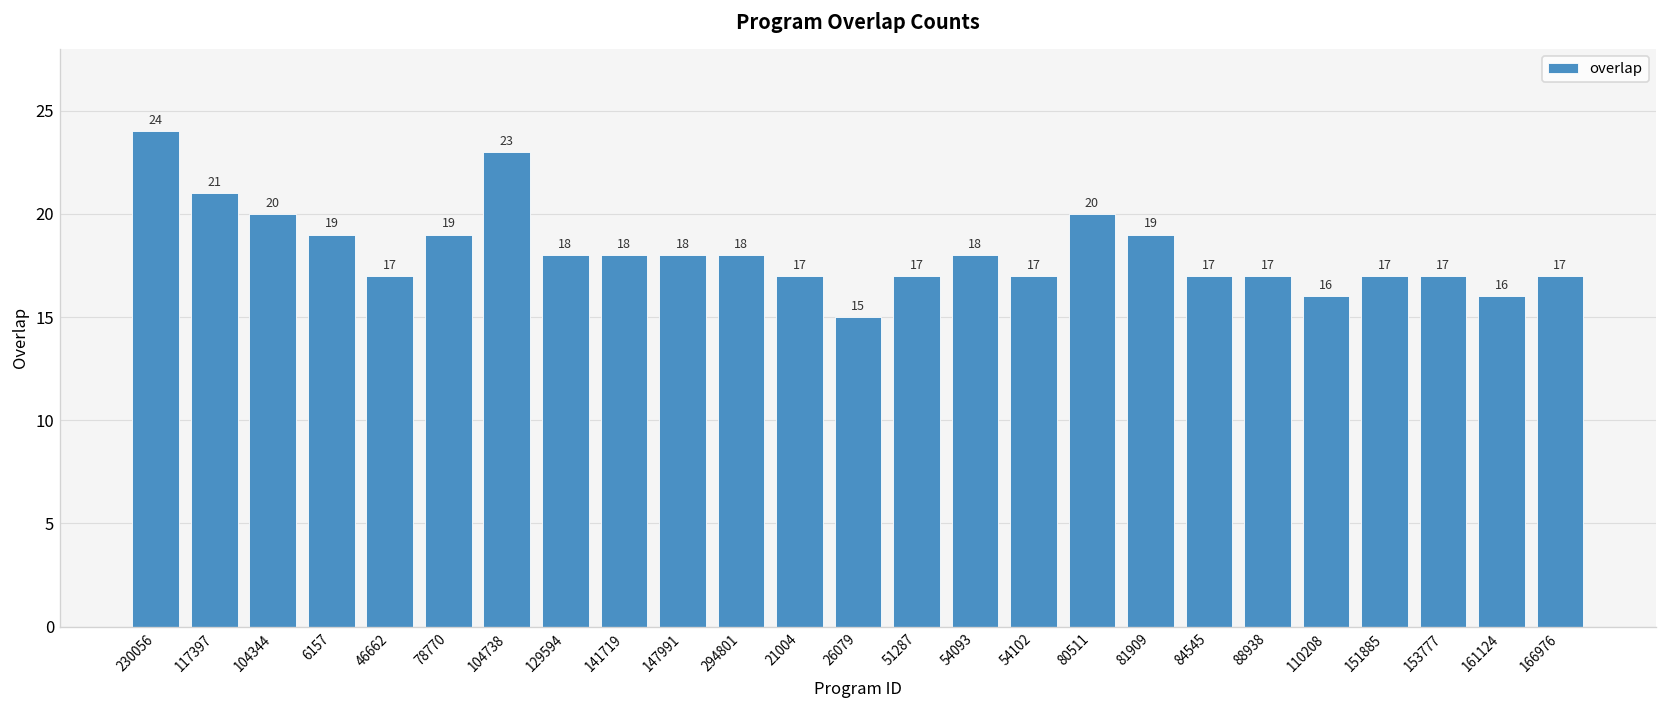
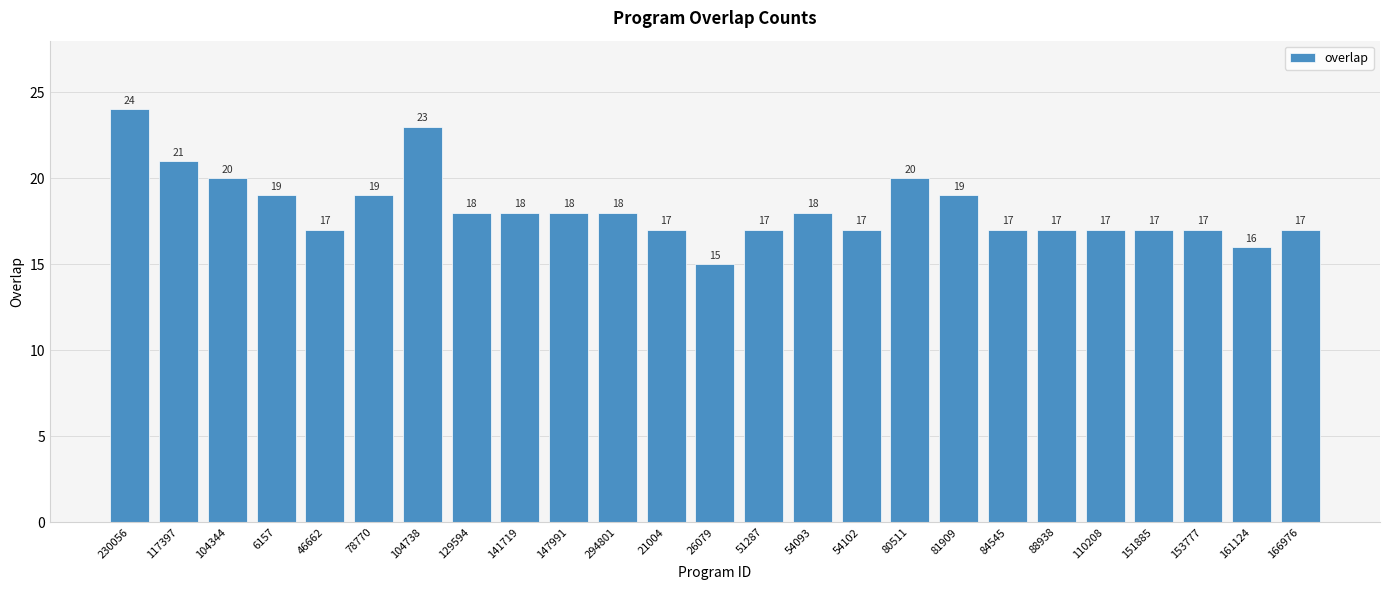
110208: 16 -> 17
